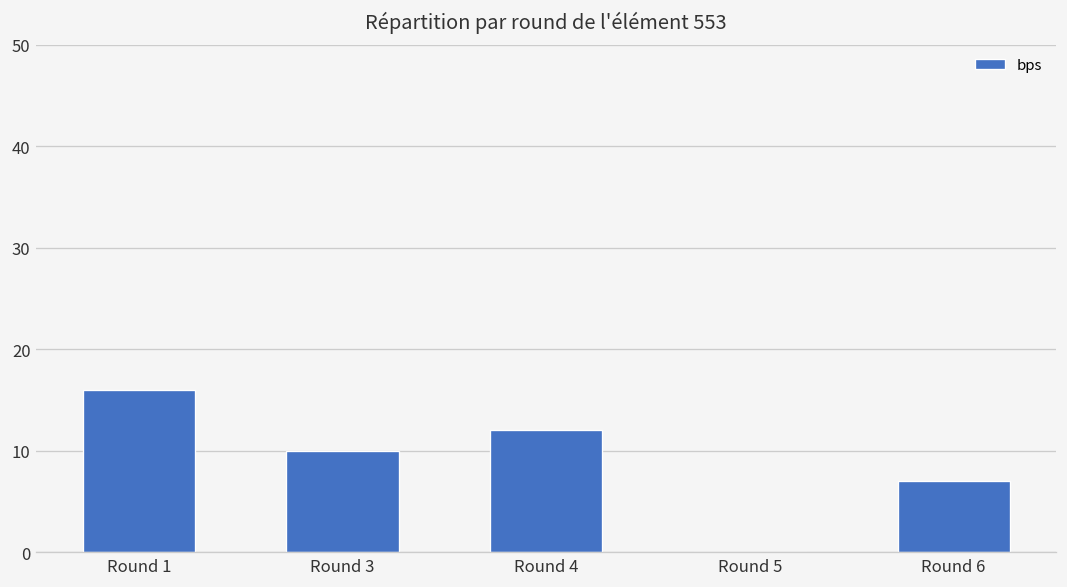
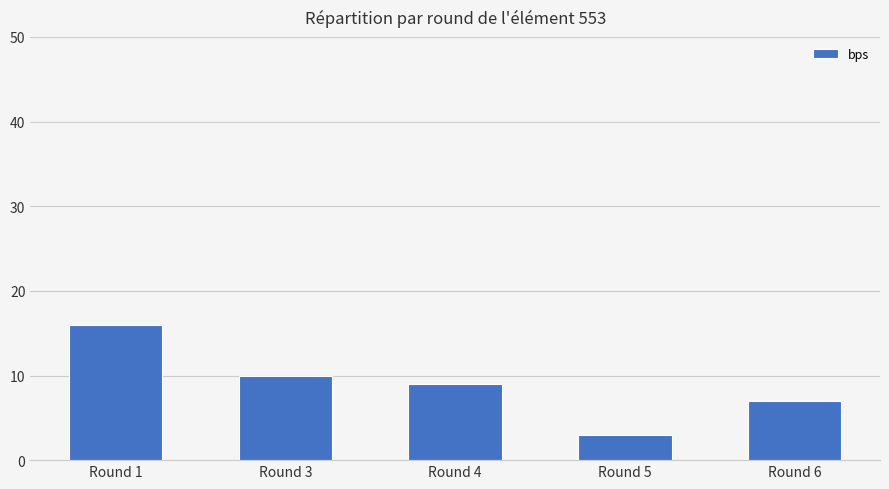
Round 4: 12 -> 9
Round 5: 0 -> 3
